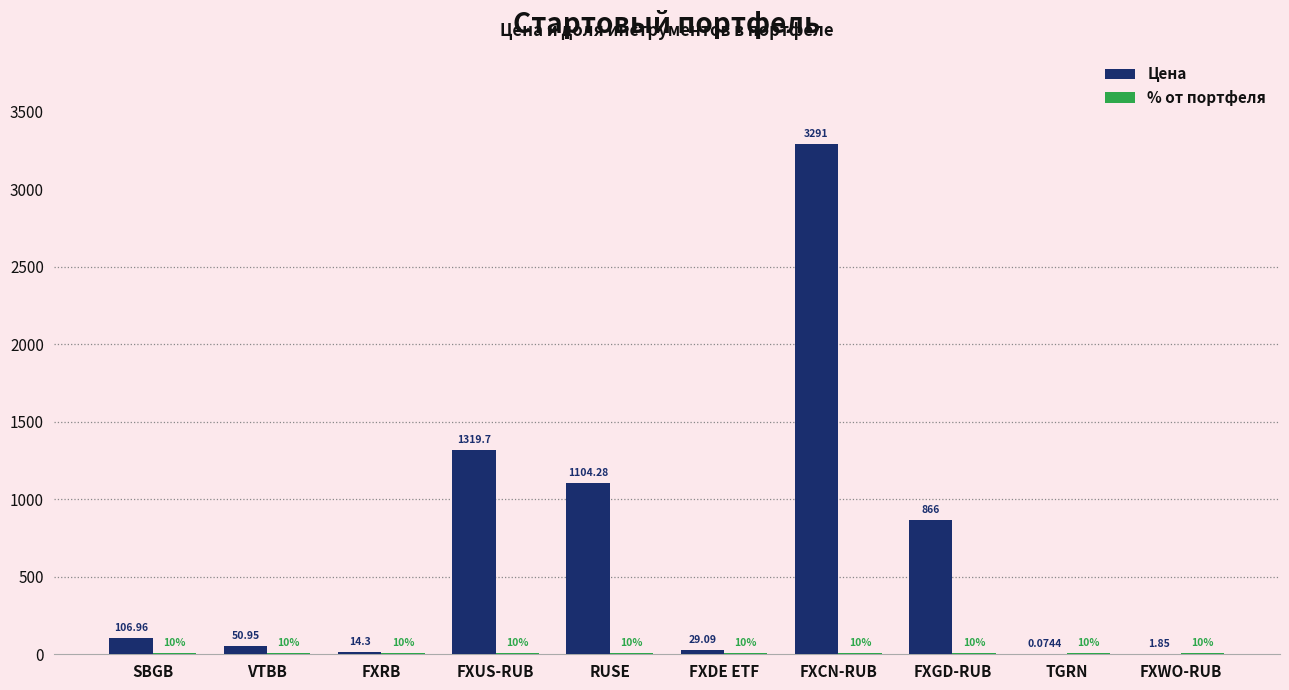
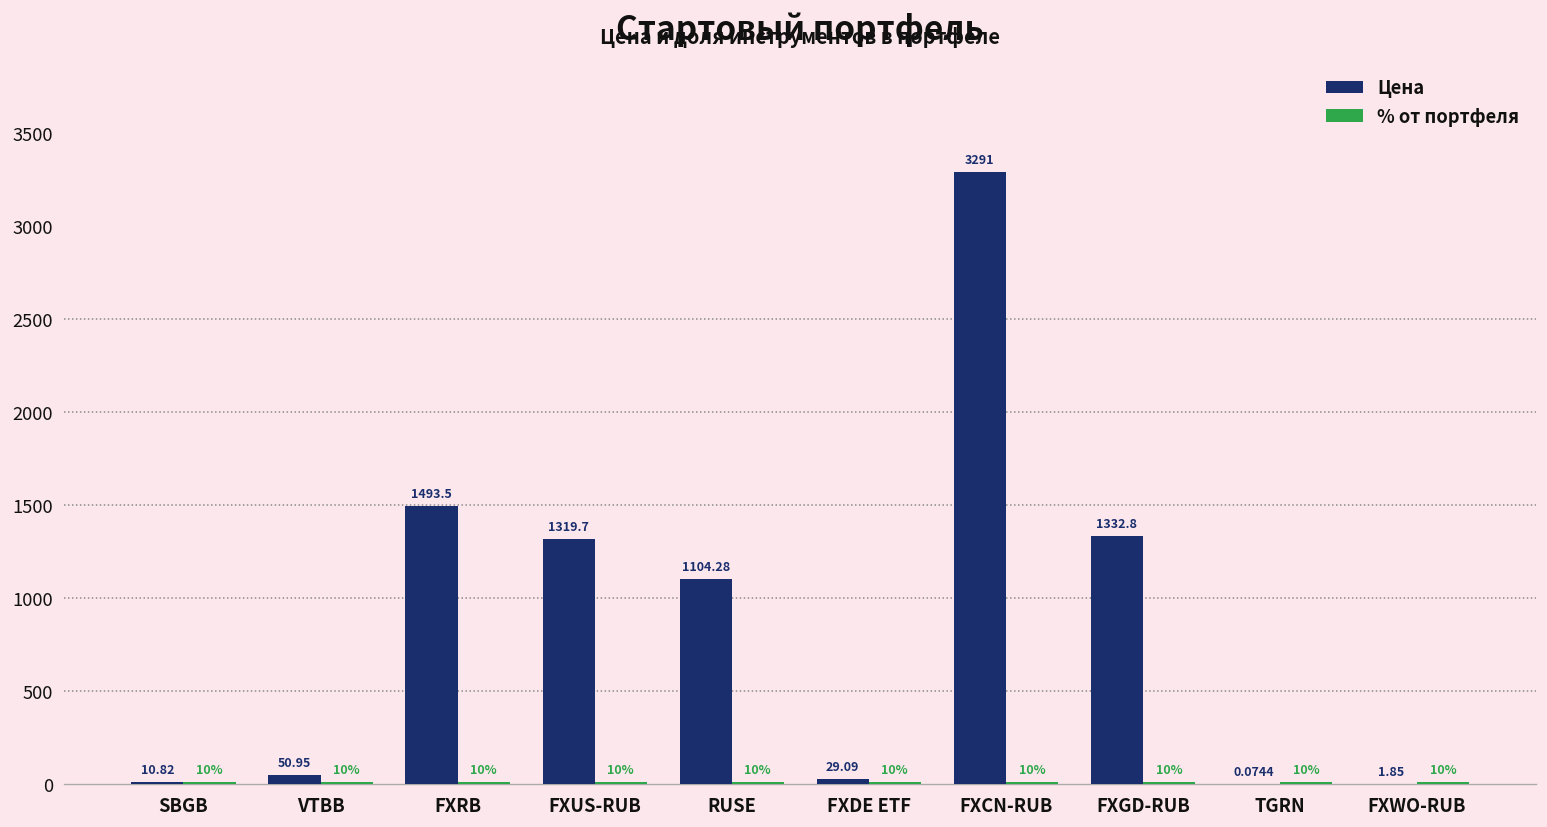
Цена, SBGB: 106.96 -> 10.82
Цена, FXRB: 14.3 -> 1493.5
Цена, FXGD-RUB: 866 -> 1332.8
